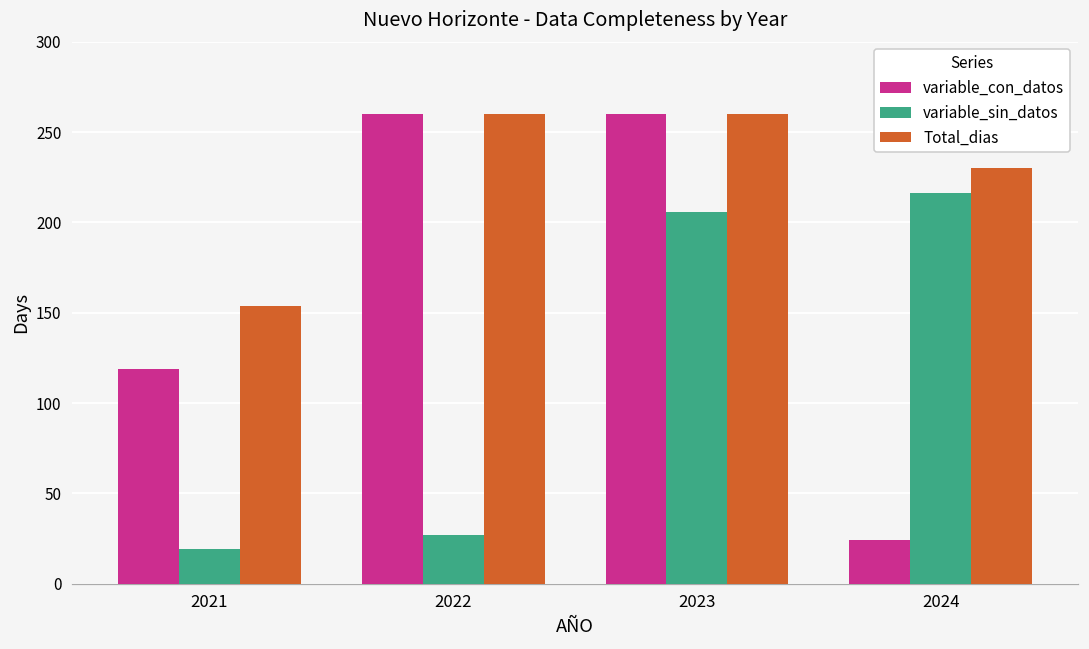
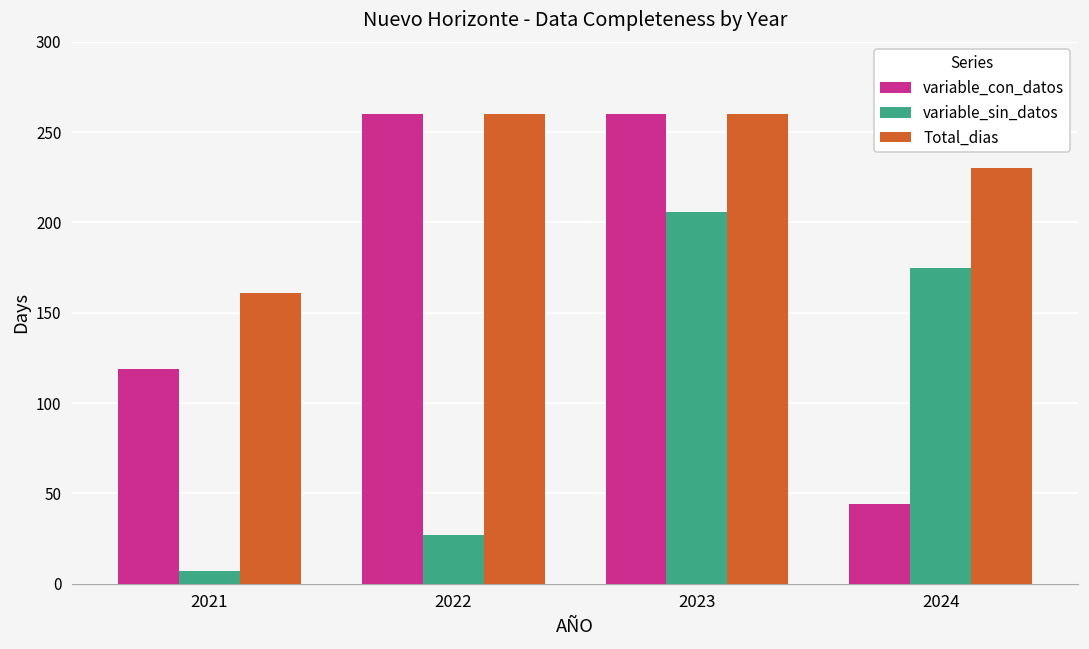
variable_sin_datos, 2021: 19 -> 7
Total_dias, 2021: 154 -> 161
variable_con_datos, 2024: 24 -> 44
variable_sin_datos, 2024: 216 -> 175
